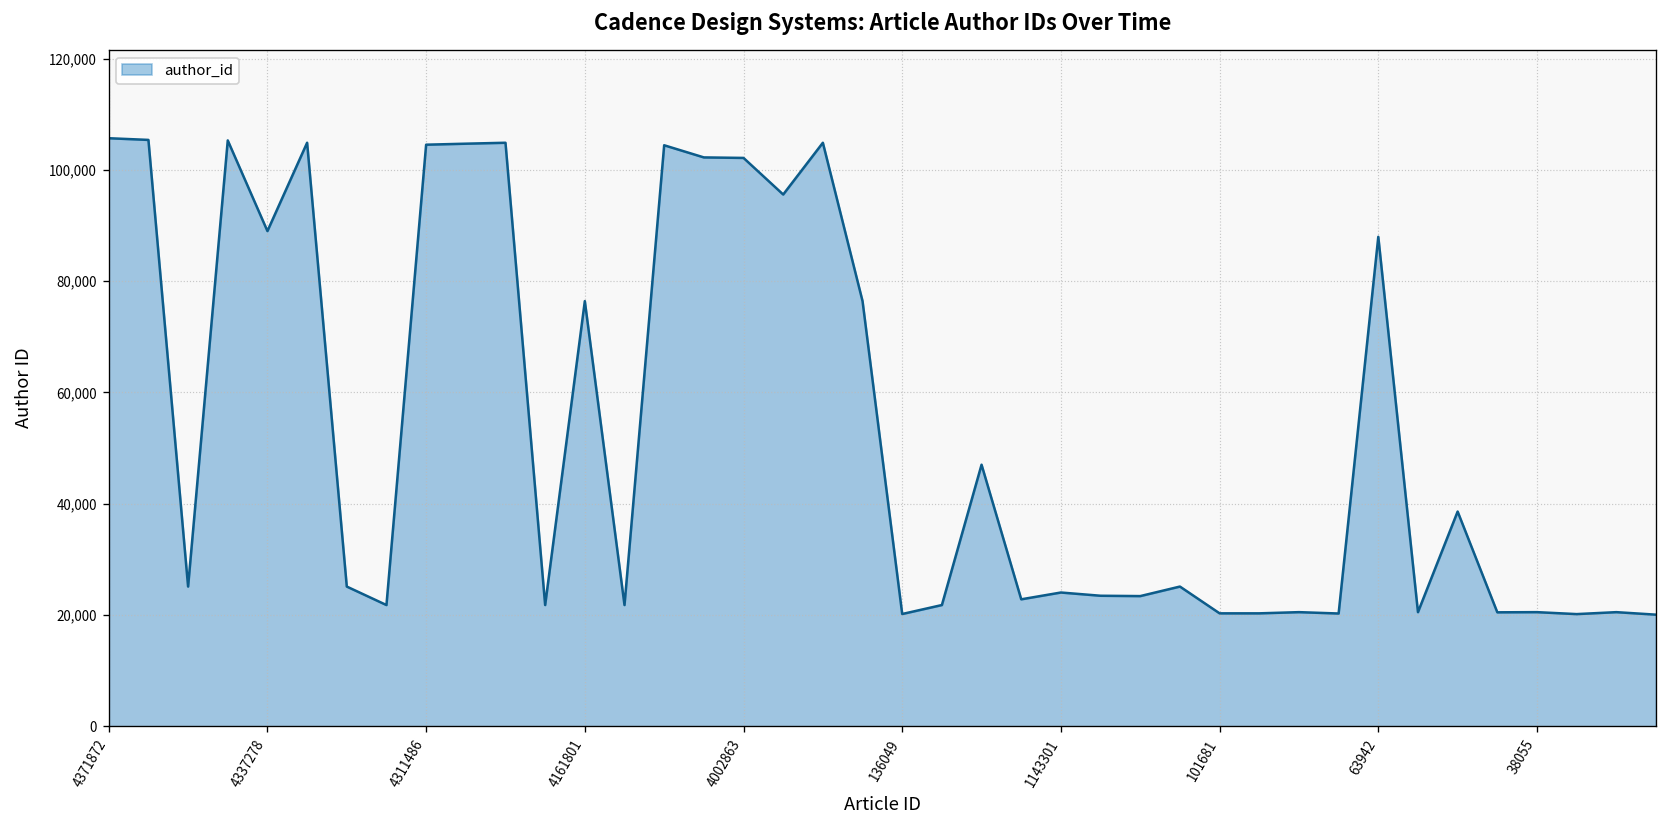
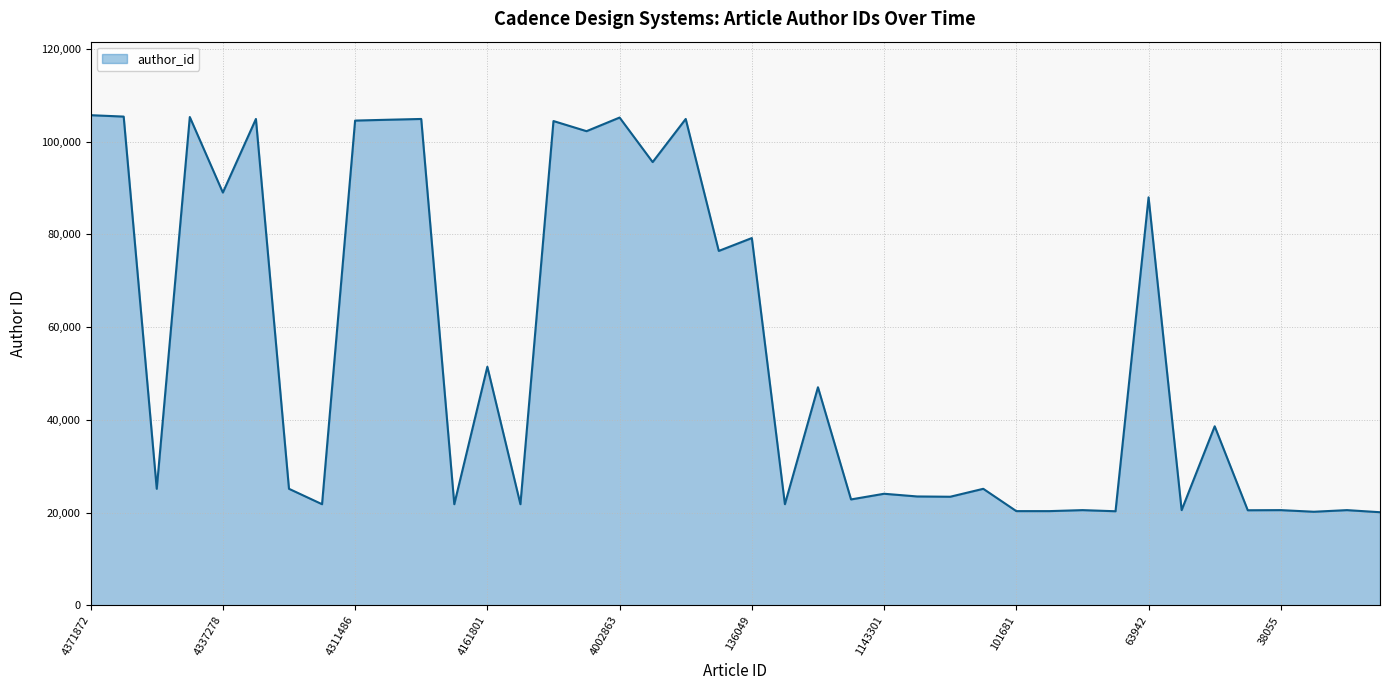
4161801: 76,000 -> 51,000
4002863: 102,000 -> 105,000
136049: 20,000 -> 79,000
